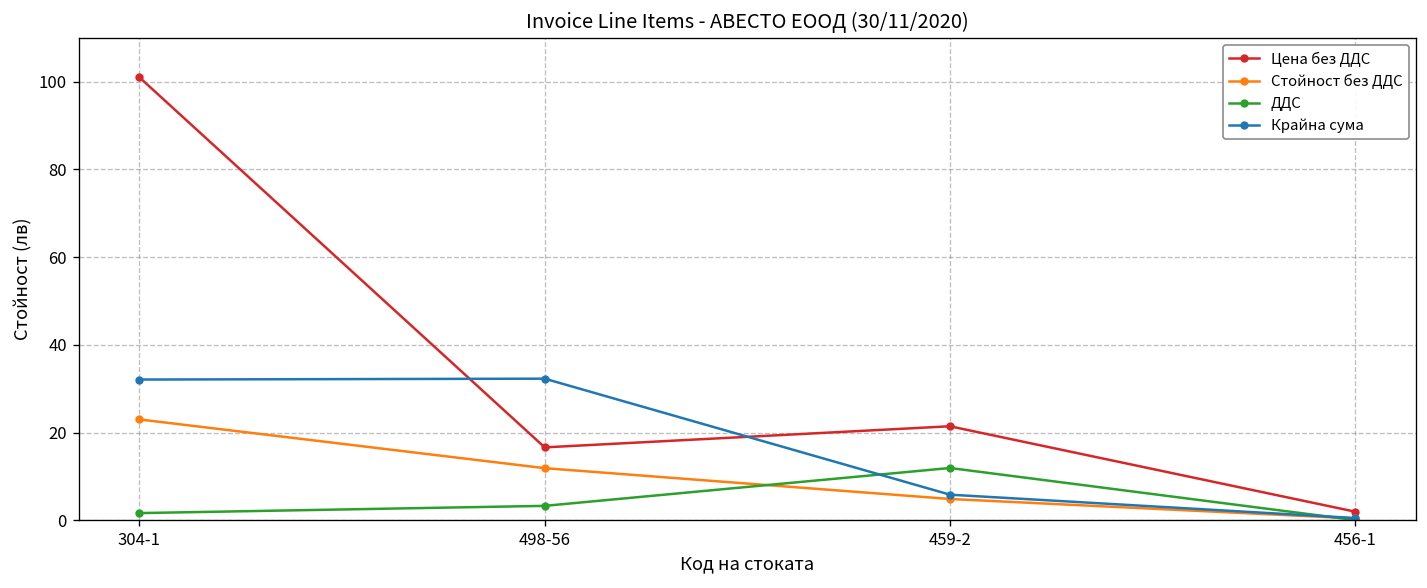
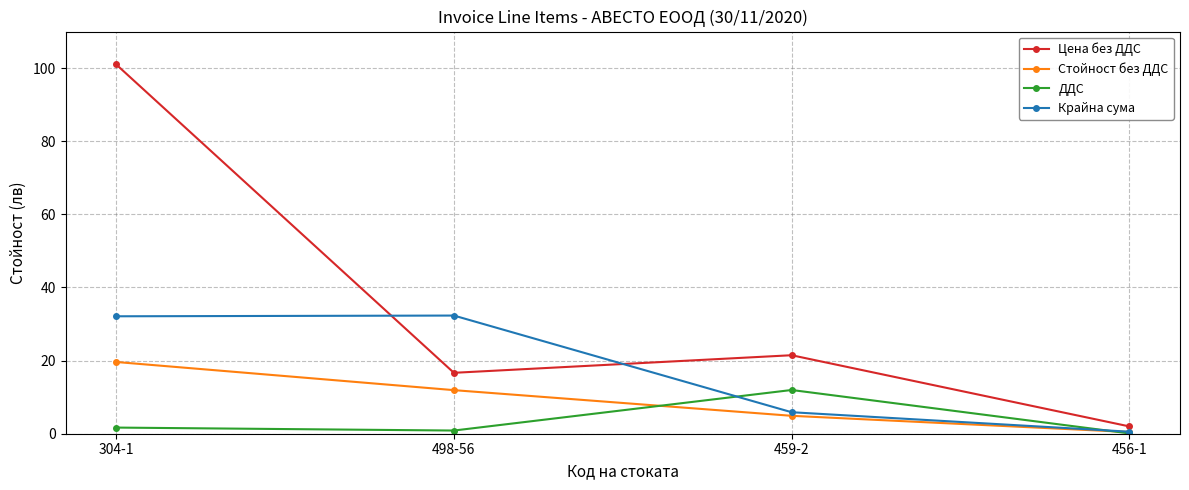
Стойност без ДДС, 304-1: 23 -> 20
ДДС, 498-56: 3 -> 1
